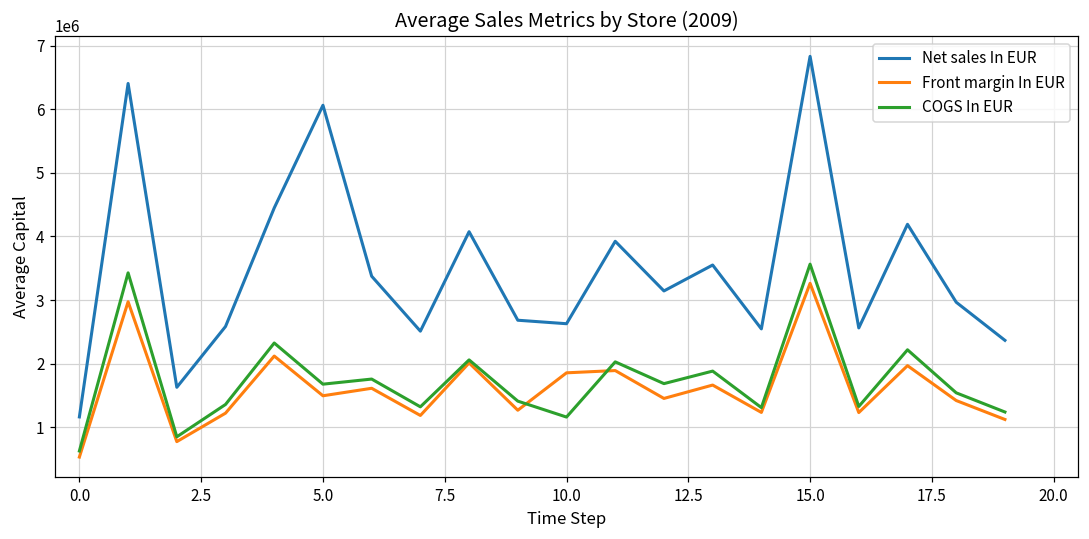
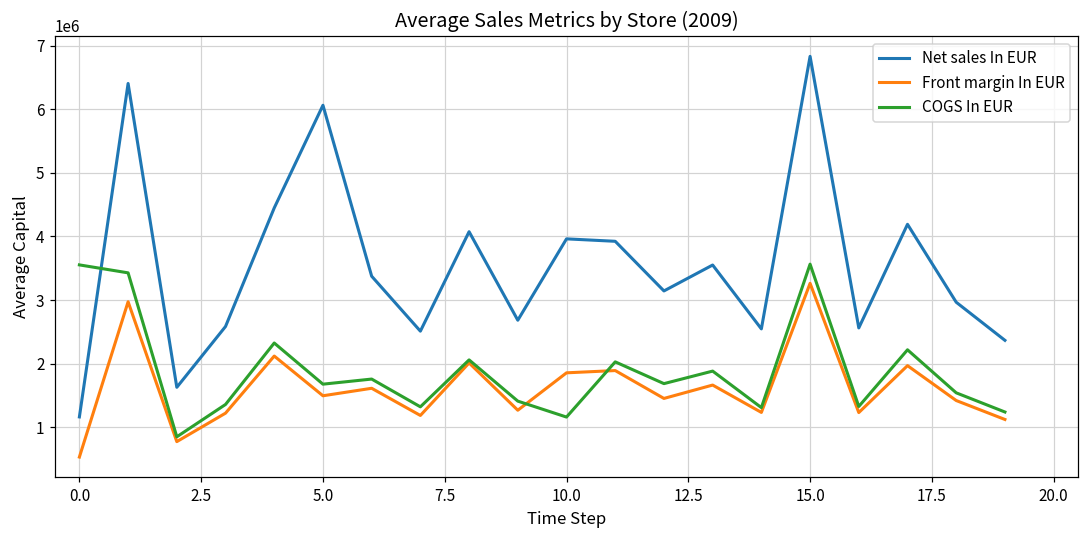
COGS In EUR, 0.0: 600000 -> 3600000
Net sales In EUR, 10.0: 2600000 -> 4000000
